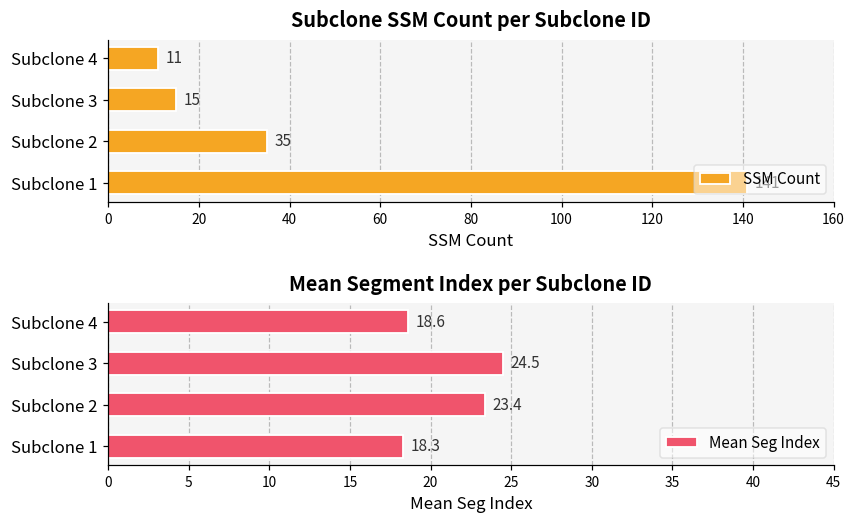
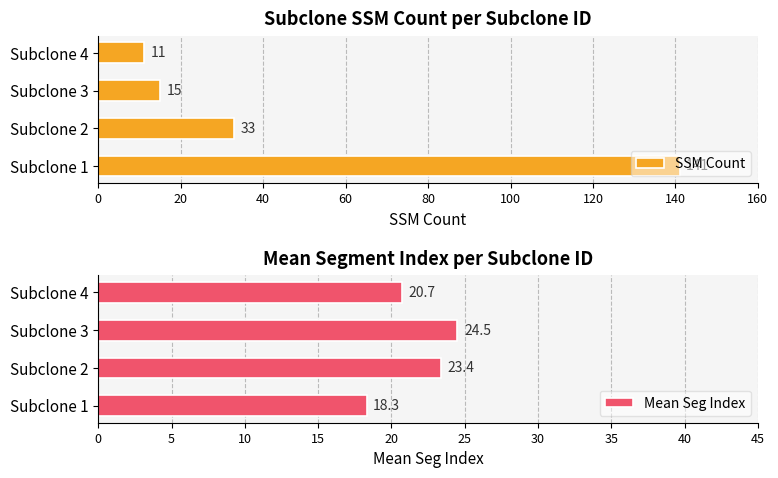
Subclone SSM Count per Subclone ID, Subclone 2: 35 -> 33
Mean Segment Index per Subclone ID, Subclone 4: 18.6 -> 20.7
